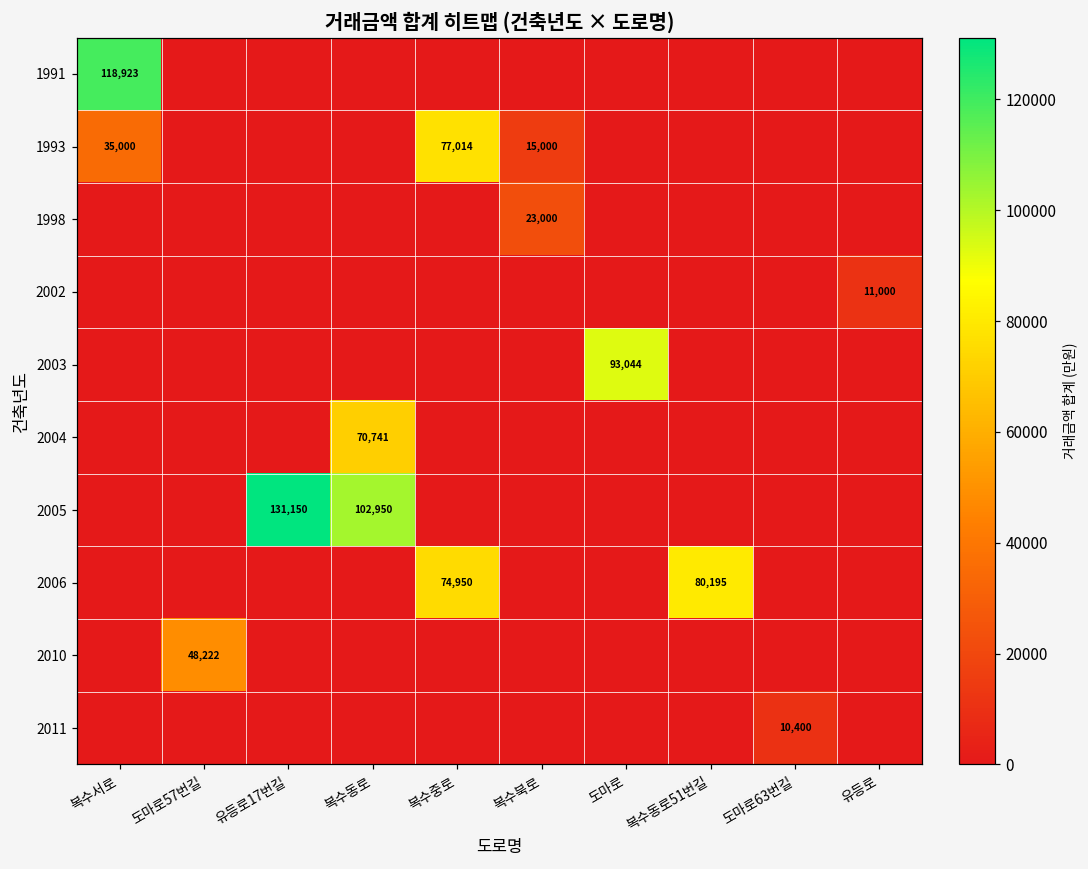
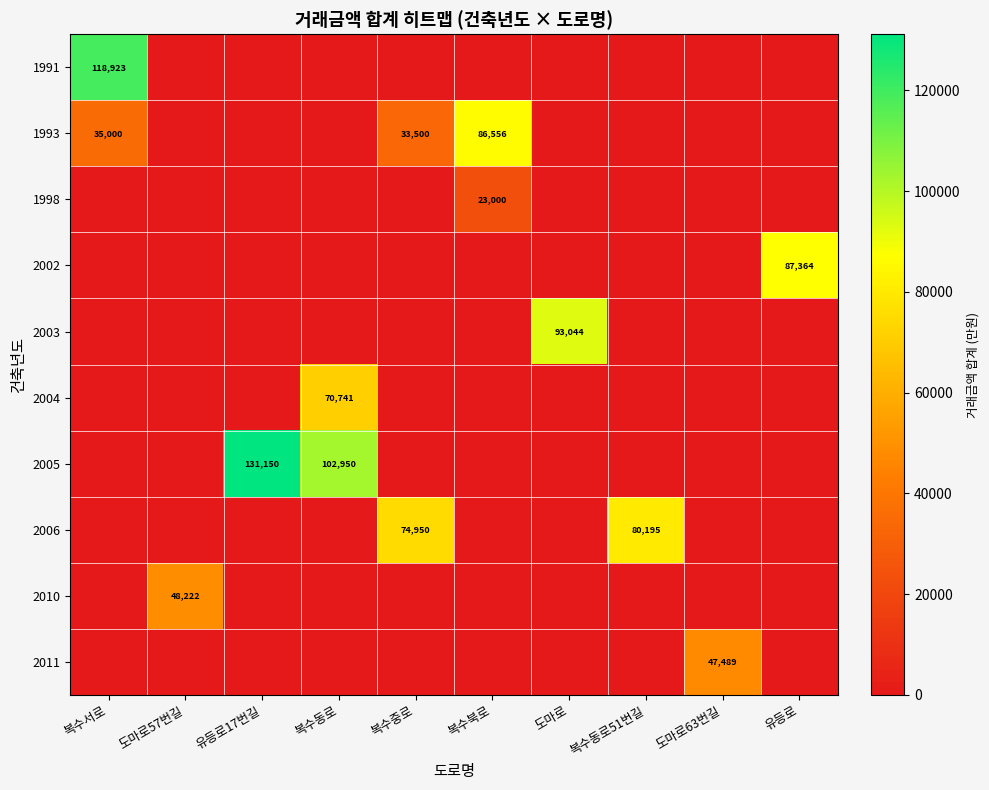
1993, 복수중로: 77,014 -> 33,500
1993, 복수북로: 15,000 -> 86,556
2002, 유등로: 11,000 -> 87,364
2011, 도마로63번길: 10,400 -> 47,489
